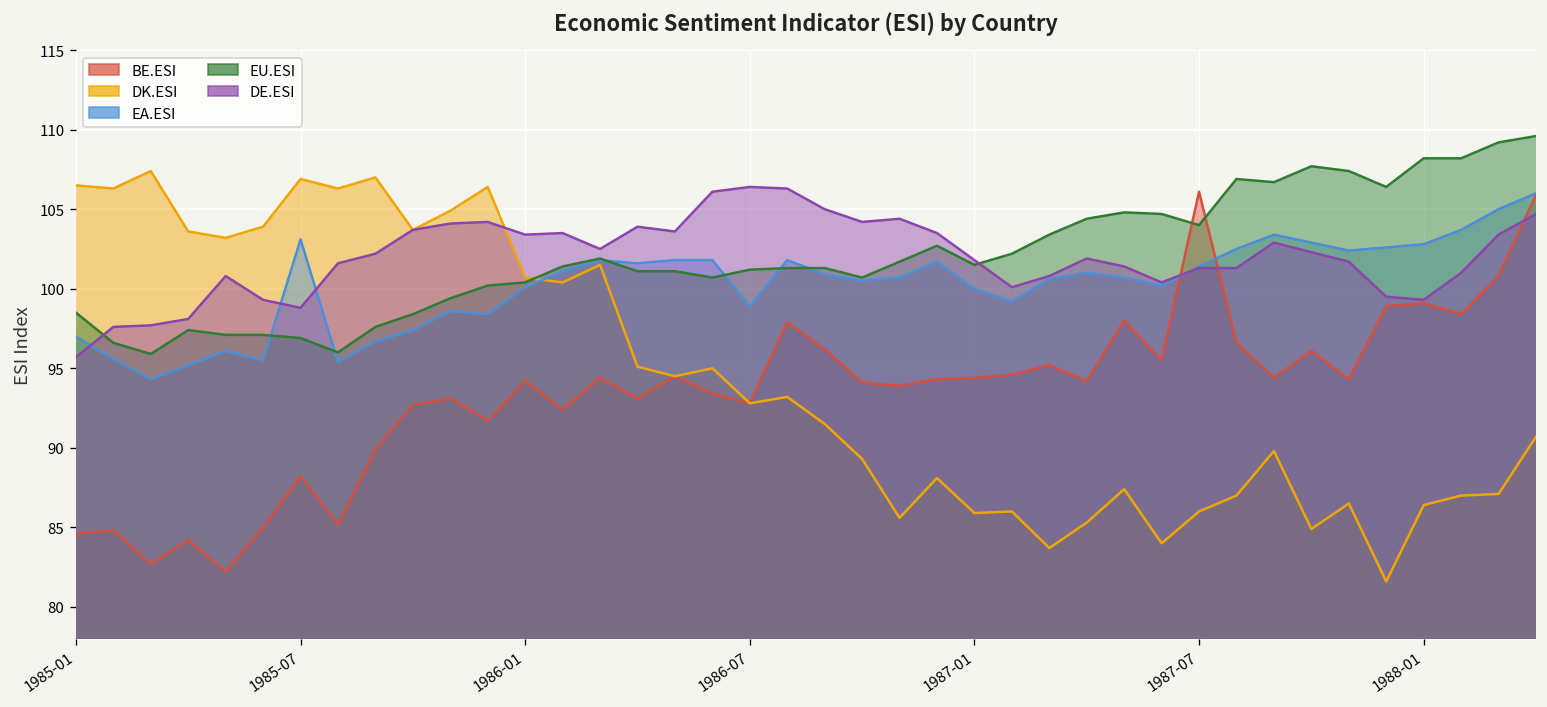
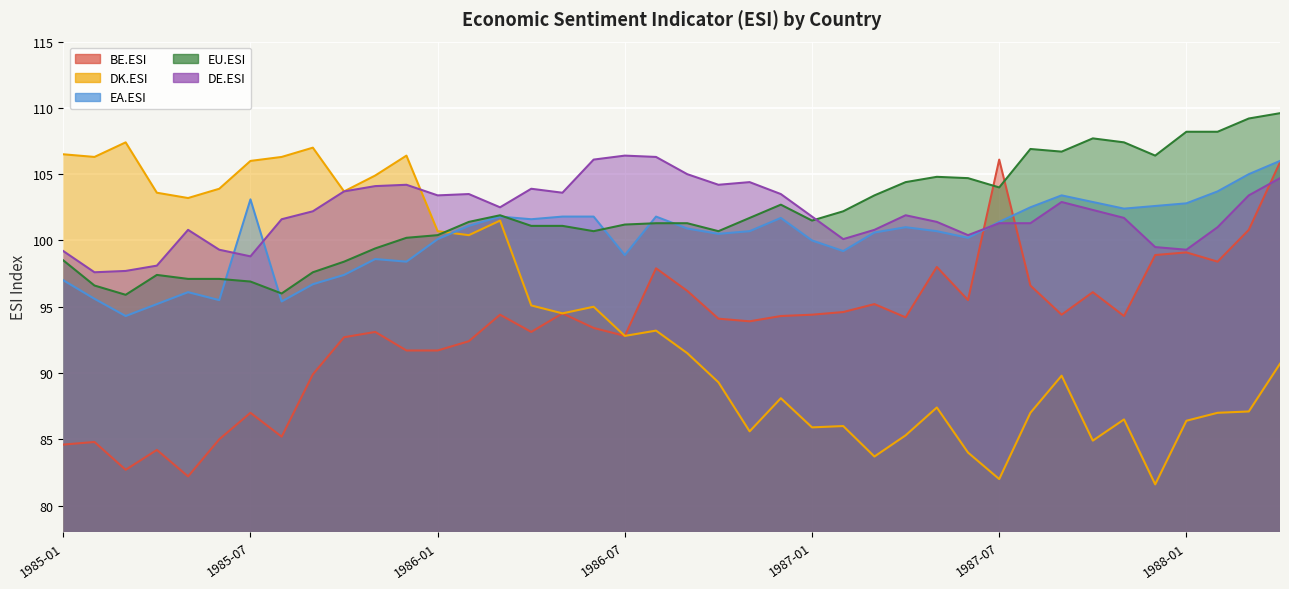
DE.ESI, 1985-01: 95.7 -> 99.2
BE.ESI, 1985-07: 88.2 -> 87.0
DK.ESI, 1985-07: 106.9 -> 106.0
BE.ESI, 1986-01: 94.2 -> 91.7
DK.ESI, 1987-07: 86 -> 82
